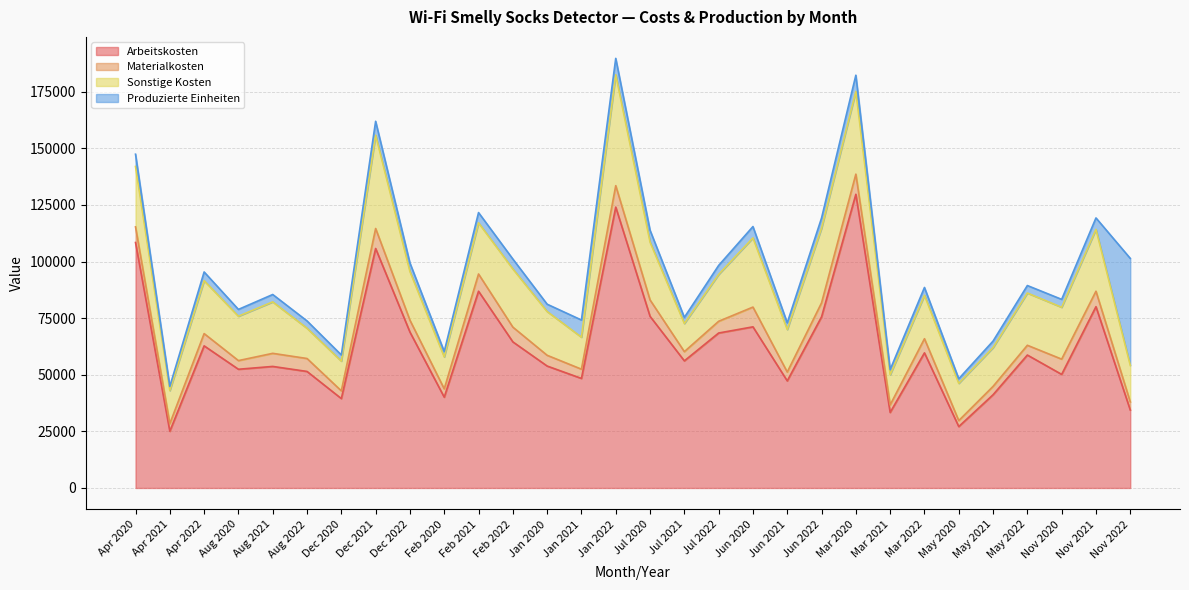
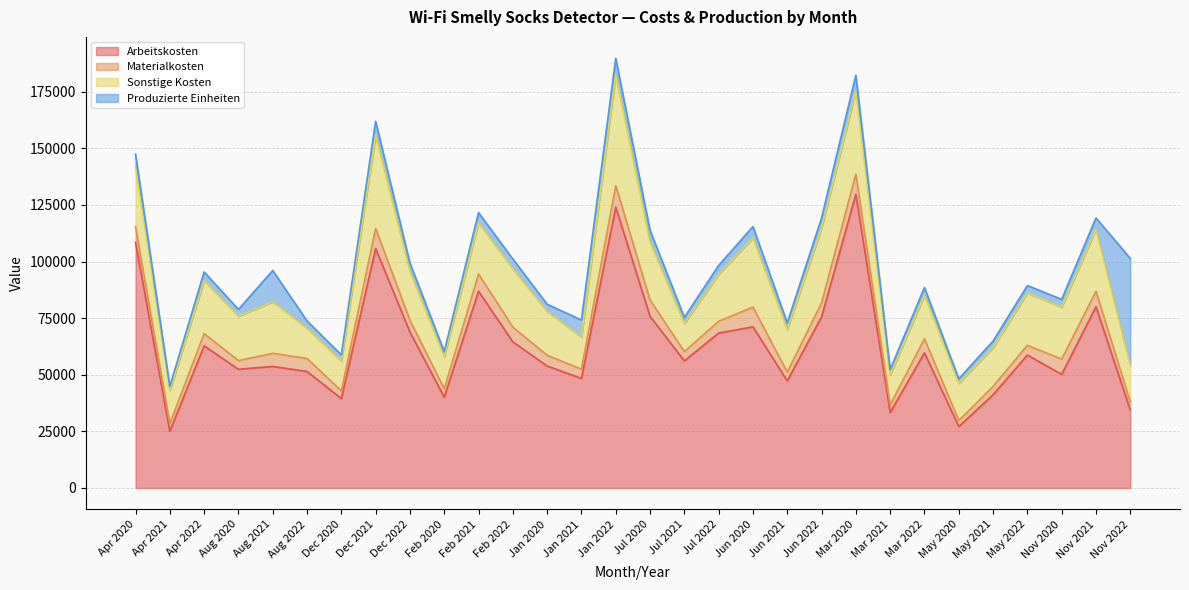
Produzierte Einheiten, Aug 2021: 3000 -> 14000
